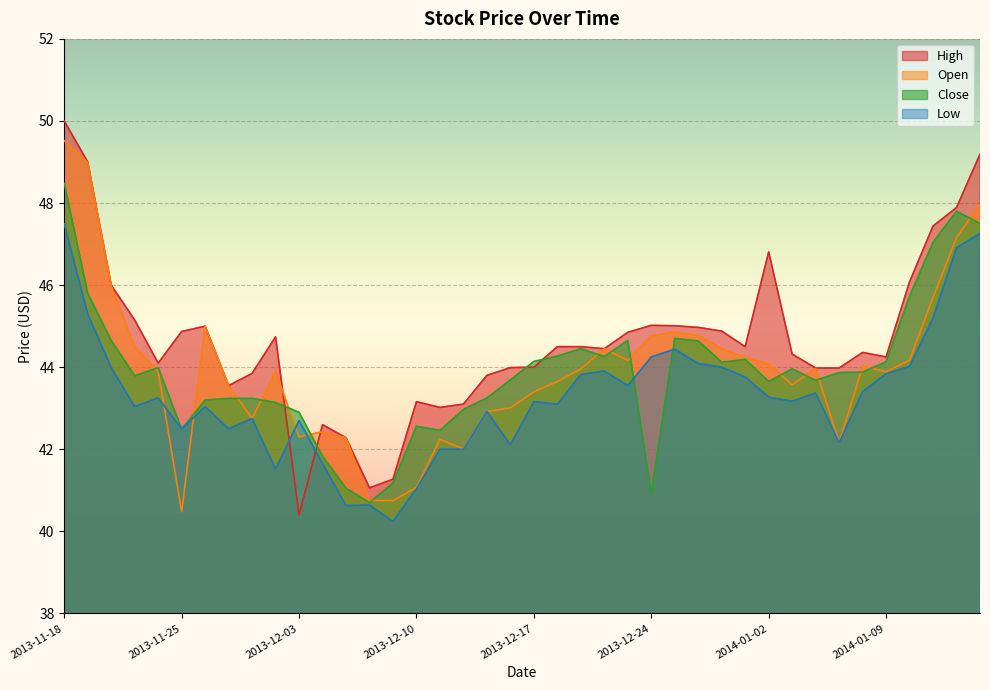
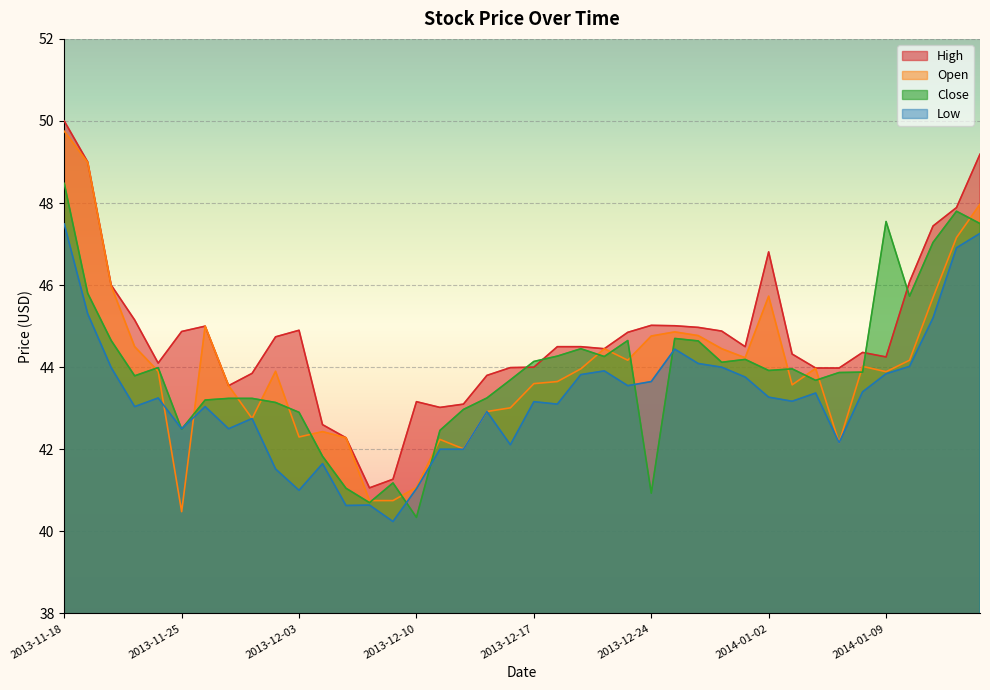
Open, 2013-11-18: 49.5 -> 49.8
High, 2013-12-03: 40.4 -> 44.9
Low, 2013-12-03: 42.7 -> 41.0
Close, 2013-12-10: 42.6 -> 40.3
Open, 2013-12-17: 43.4 -> 43.6
Low, 2013-12-24: 44.3 -> 43.7
Open, 2014-01-02: 44.1 -> 45.7
Close, 2014-01-02: 43.7 -> 43.9
Close, 2014-01-09: 44.1 -> 47.6
